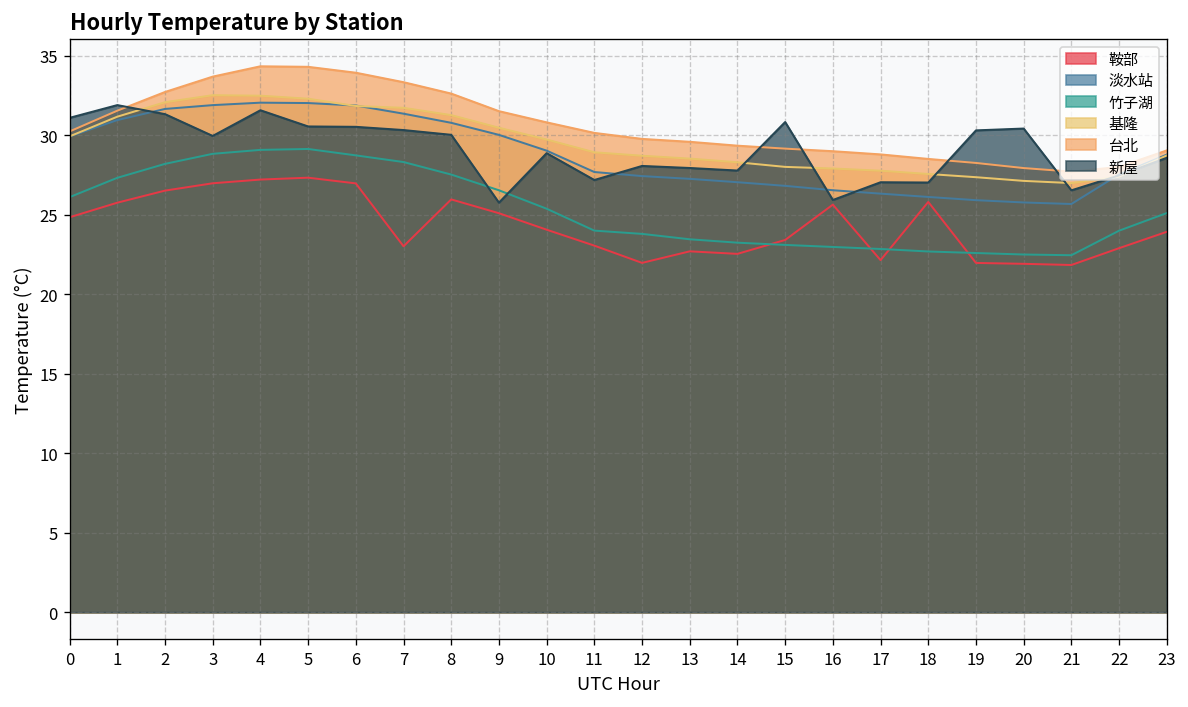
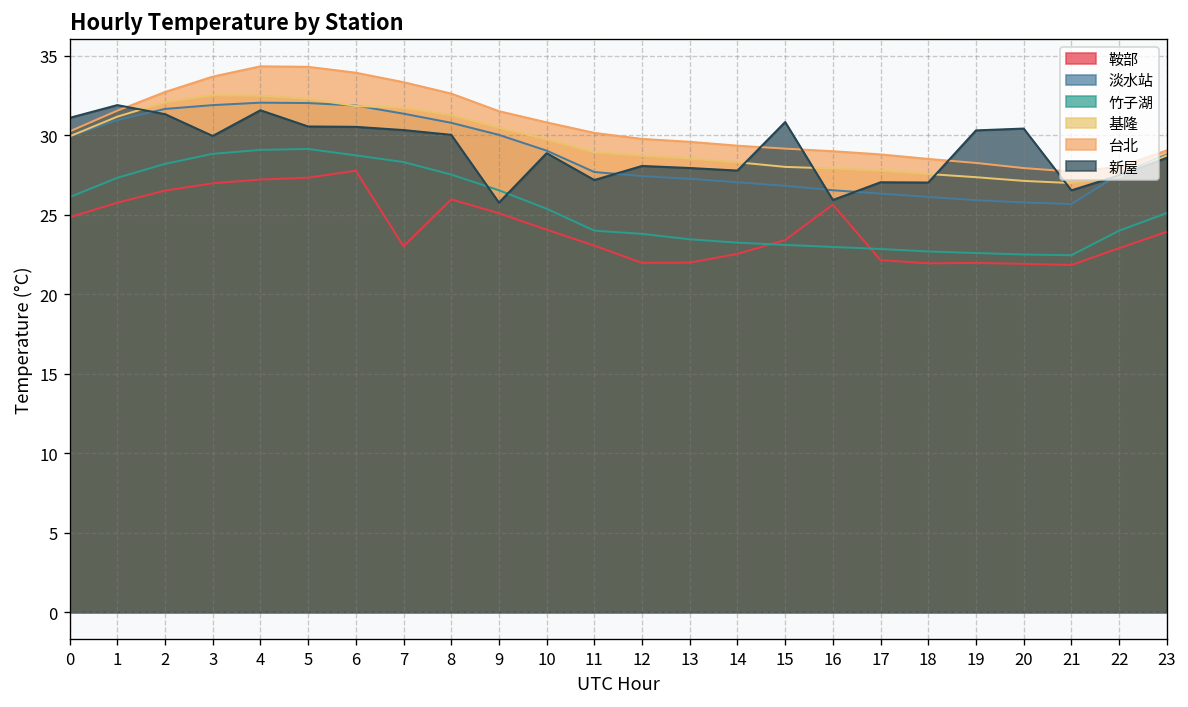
鞍部, 6: 27.0 -> 27.8
鞍部, 13: 22.7 -> 22.0
鞍部, 18: 25.8 -> 21.9
